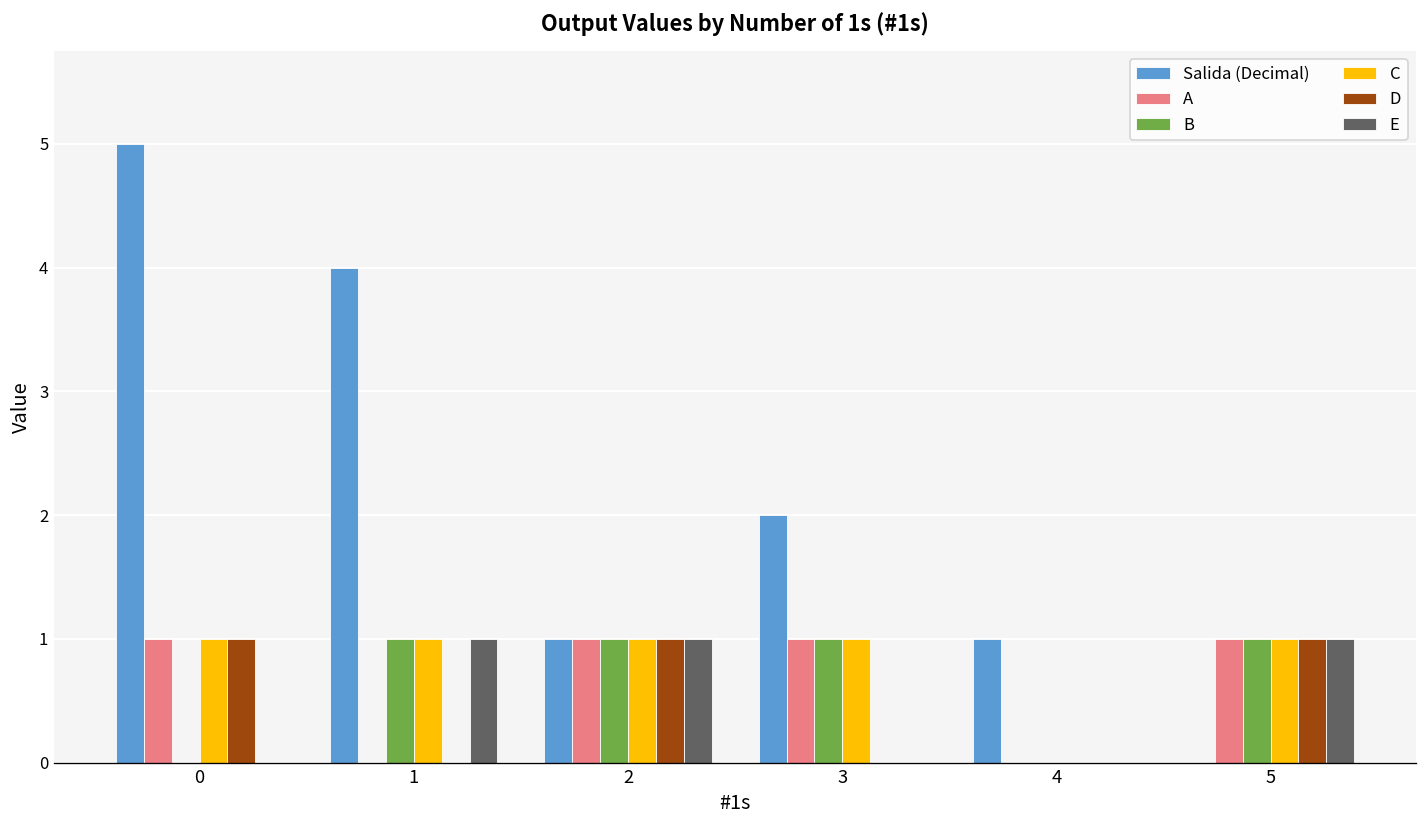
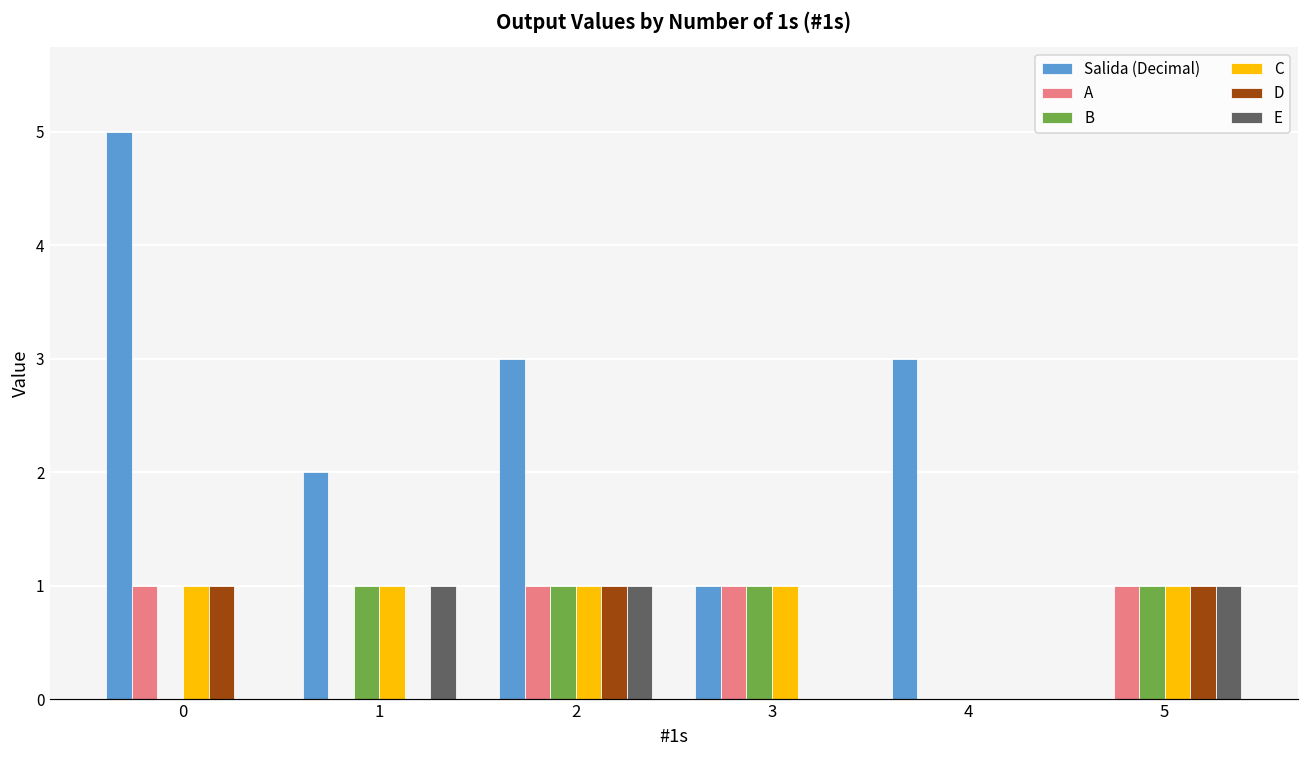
Salida (Decimal), 1: 4 -> 2
Salida (Decimal), 2: 1 -> 3
Salida (Decimal), 3: 2 -> 1
Salida (Decimal), 4: 1 -> 3
